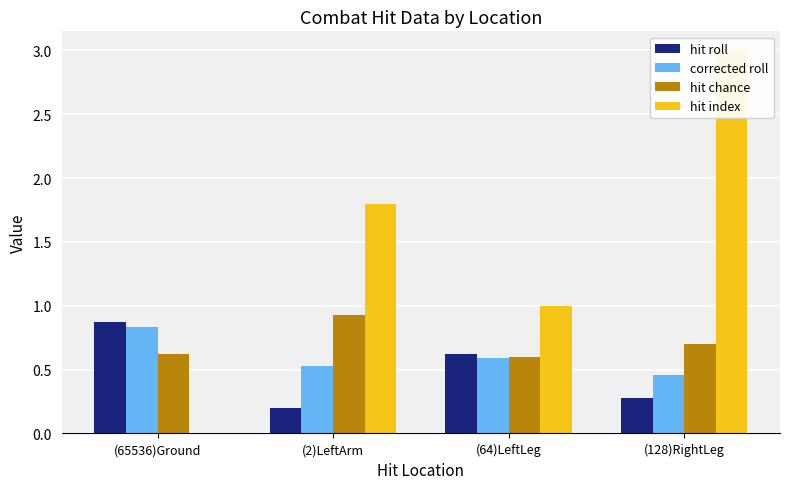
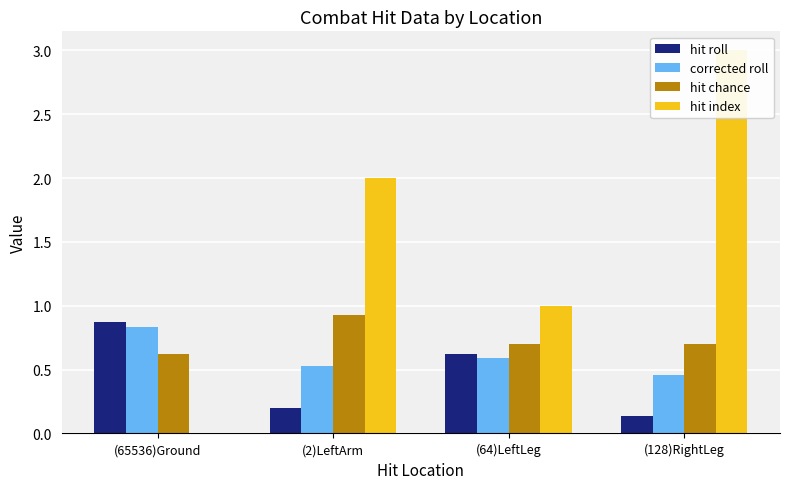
hit index, (2)LeftArm: 1.8 -> 2.0
hit chance, (64)LeftLeg: 0.60 -> 0.70
hit roll, (128)RightLeg: 0.28 -> 0.14
